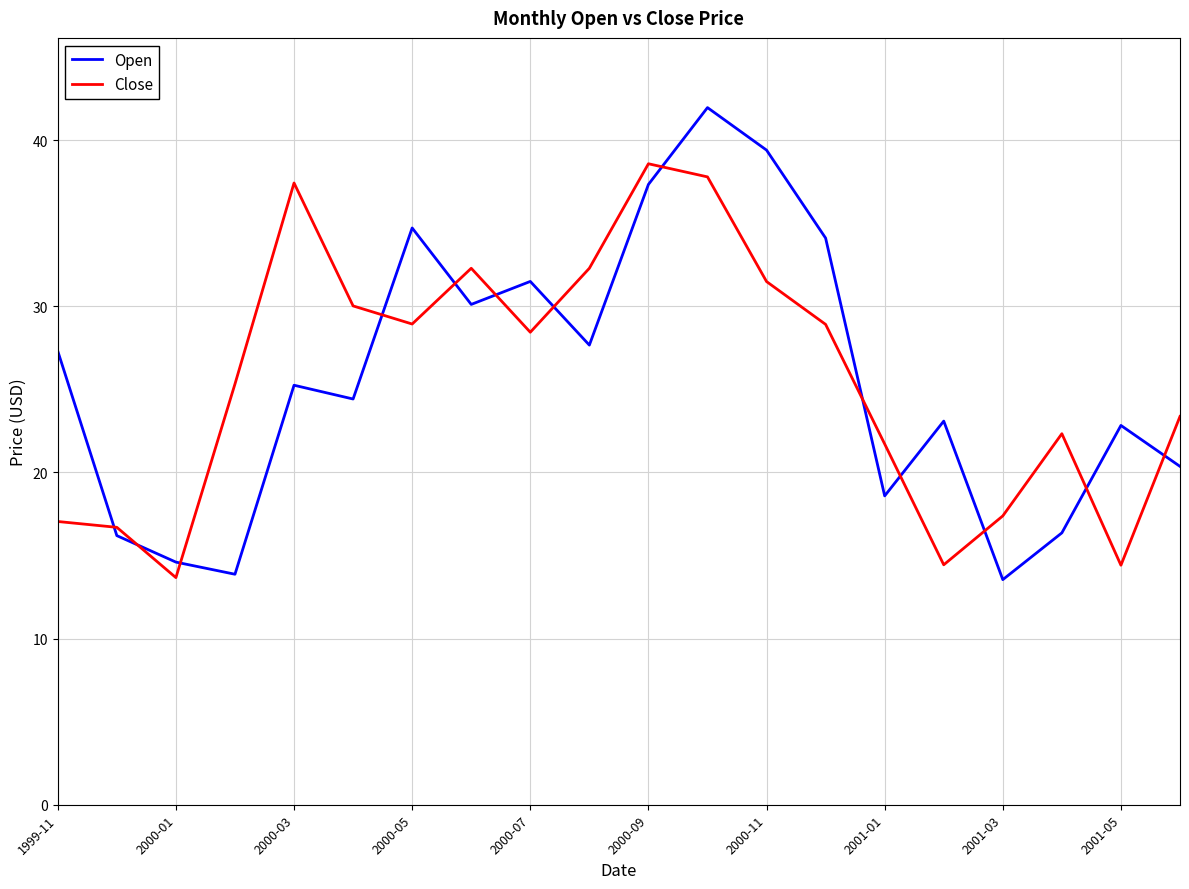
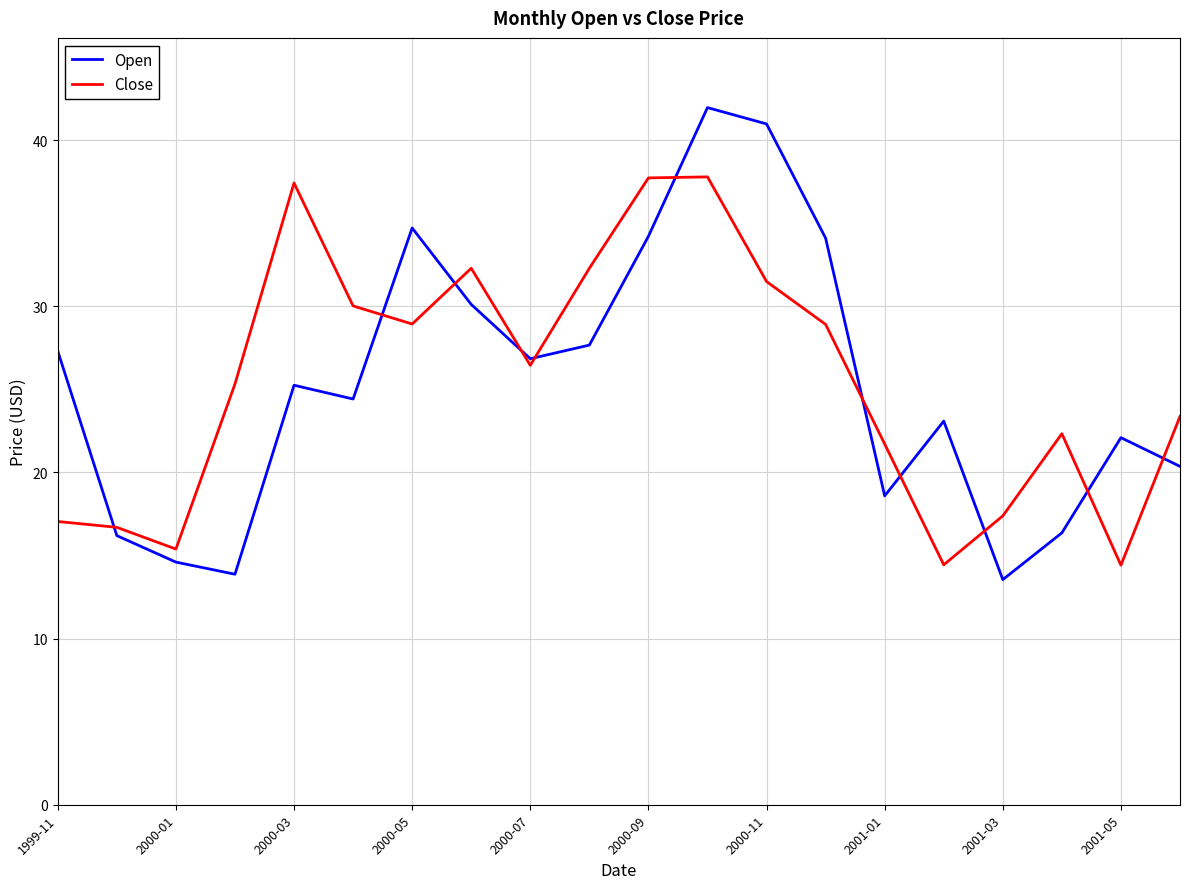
Close, 2000-01: 13.7 -> 15.4
Open, 2000-07: 31.5 -> 26.8
Close, 2000-07: 28.4 -> 26.5
Open, 2000-09: 37.3 -> 34.2
Close, 2000-09: 38.6 -> 37.7
Open, 2000-11: 39.4 -> 41.0
Open, 2001-05: 22.8 -> 22.1
